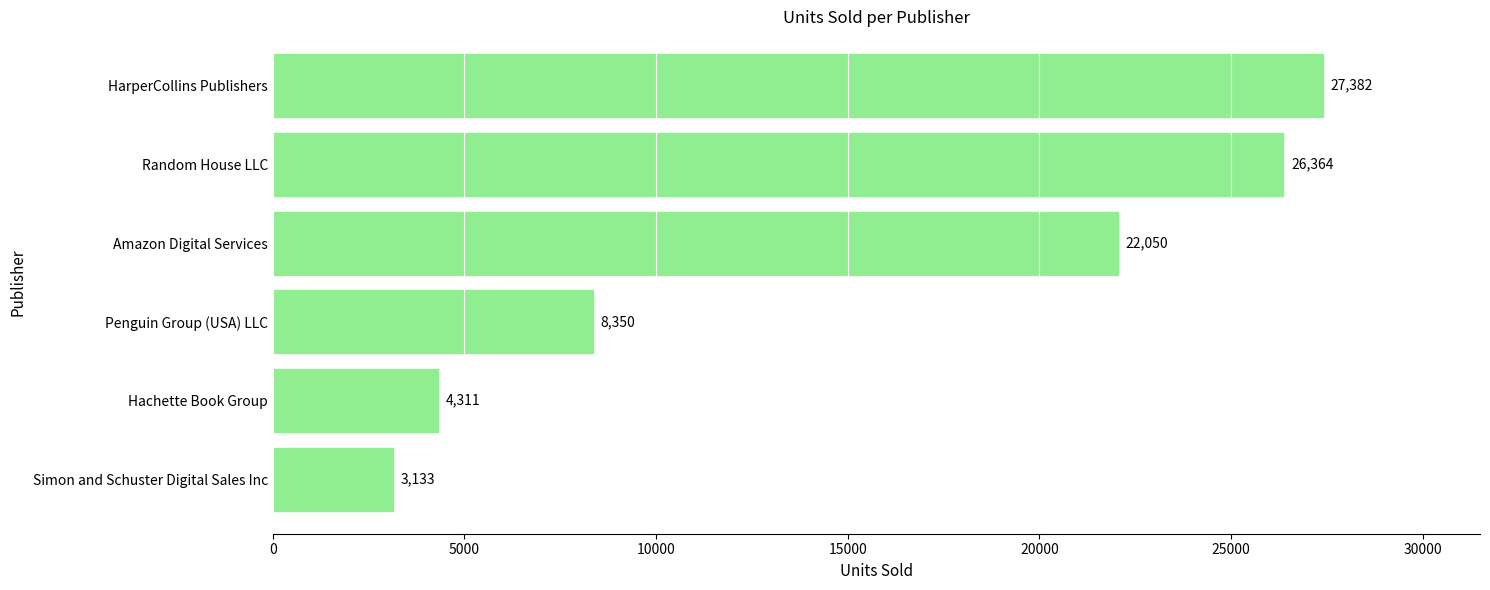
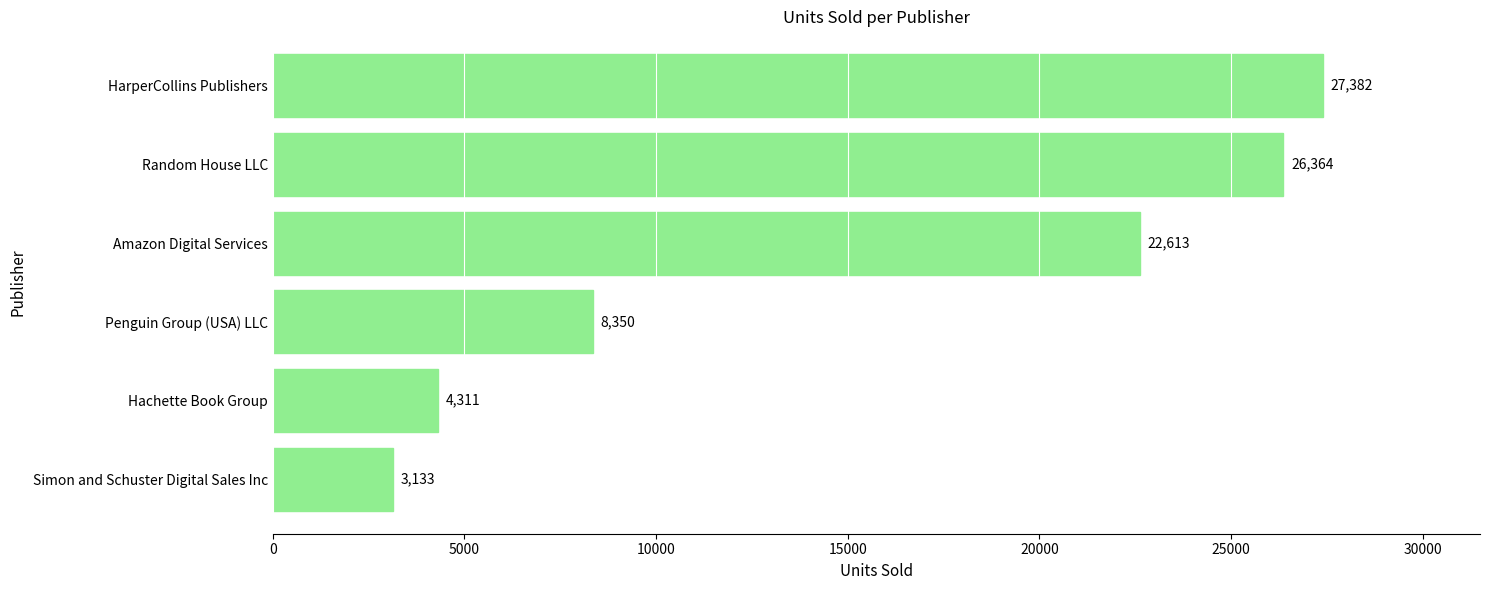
Amazon Digital Services: 22,050 -> 22,613
